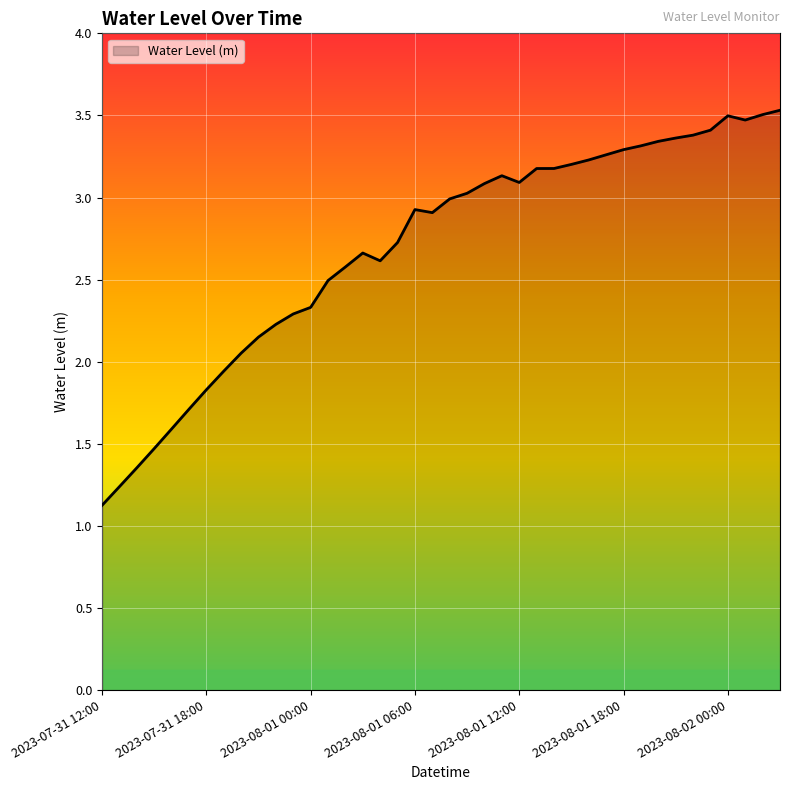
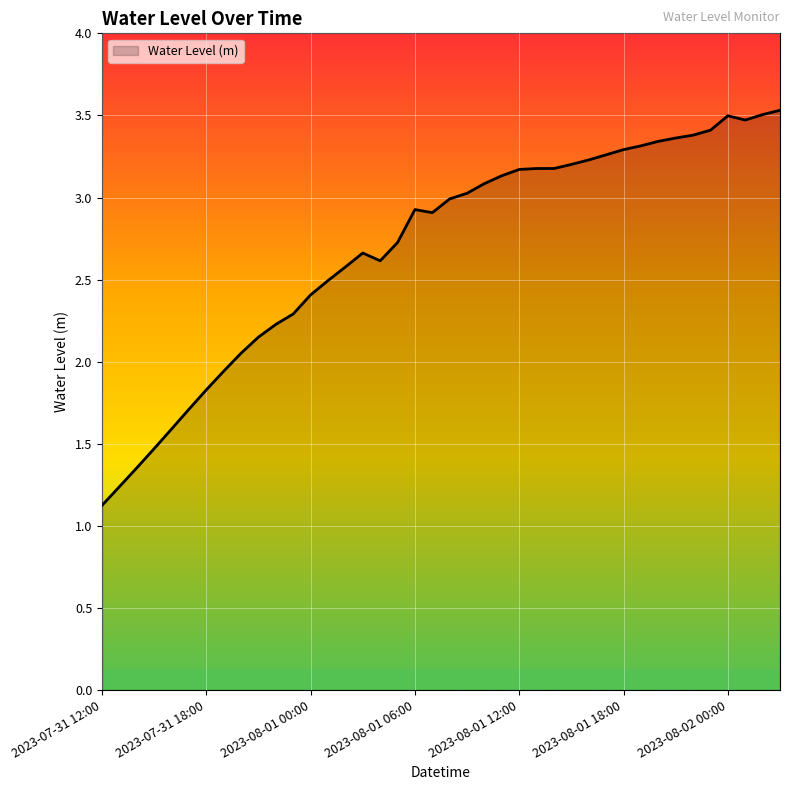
2023-08-01 00:00: 2.33 -> 2.41
2023-08-01 12:00: 3.09 -> 3.17
